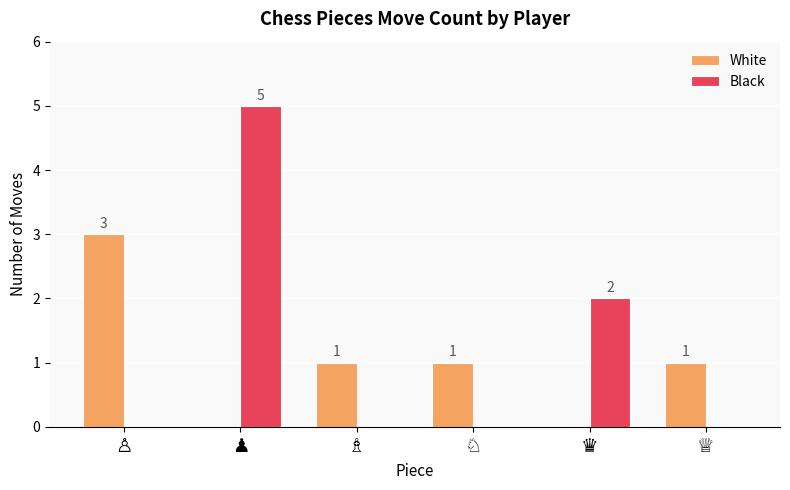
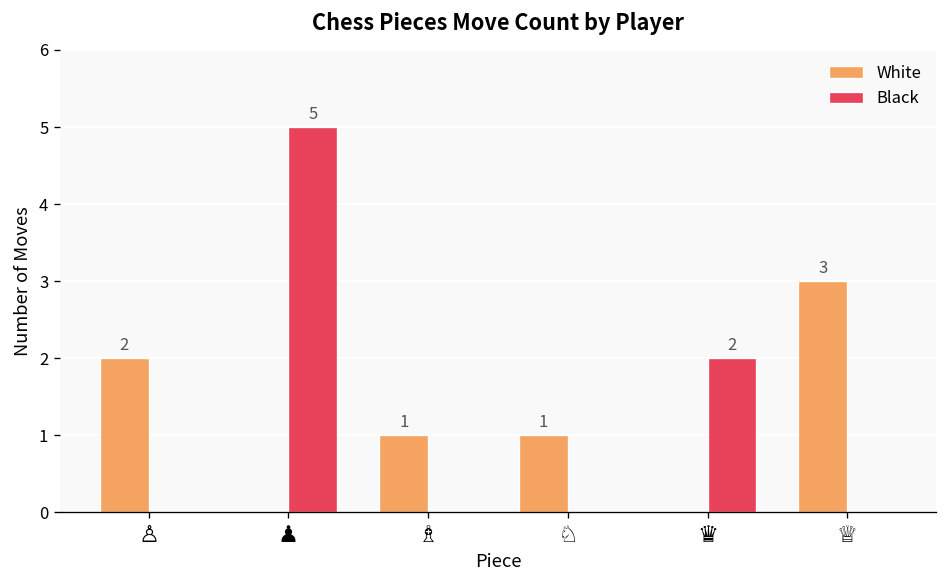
White, ♙: 3 -> 2
White, ♕: 1 -> 3
